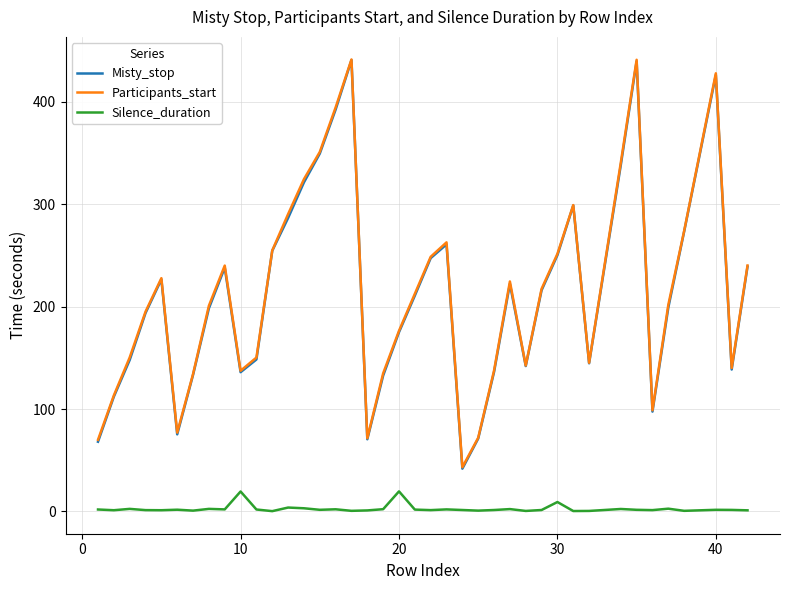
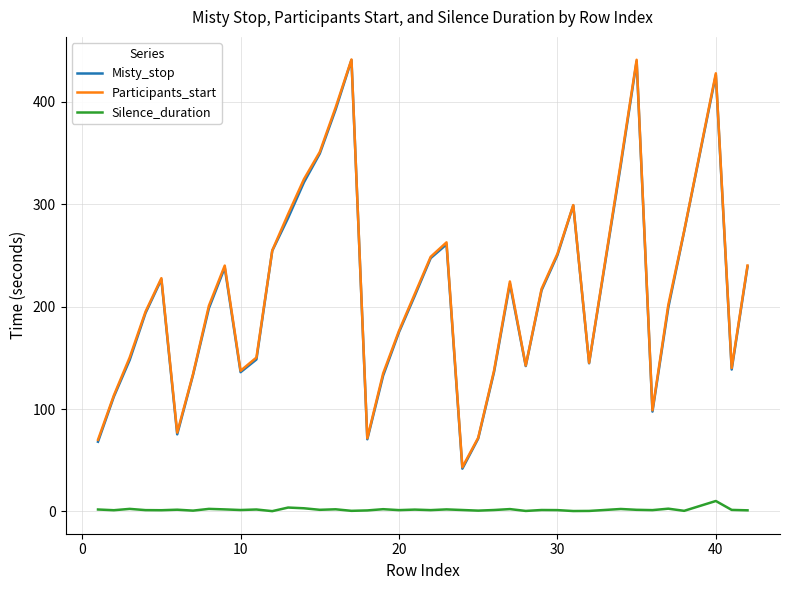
Silence_duration, 10: 20 -> 1
Silence_duration, 20: 20 -> 1
Silence_duration, 30: 9 -> 1
Silence_duration, 40: 2 -> 10
